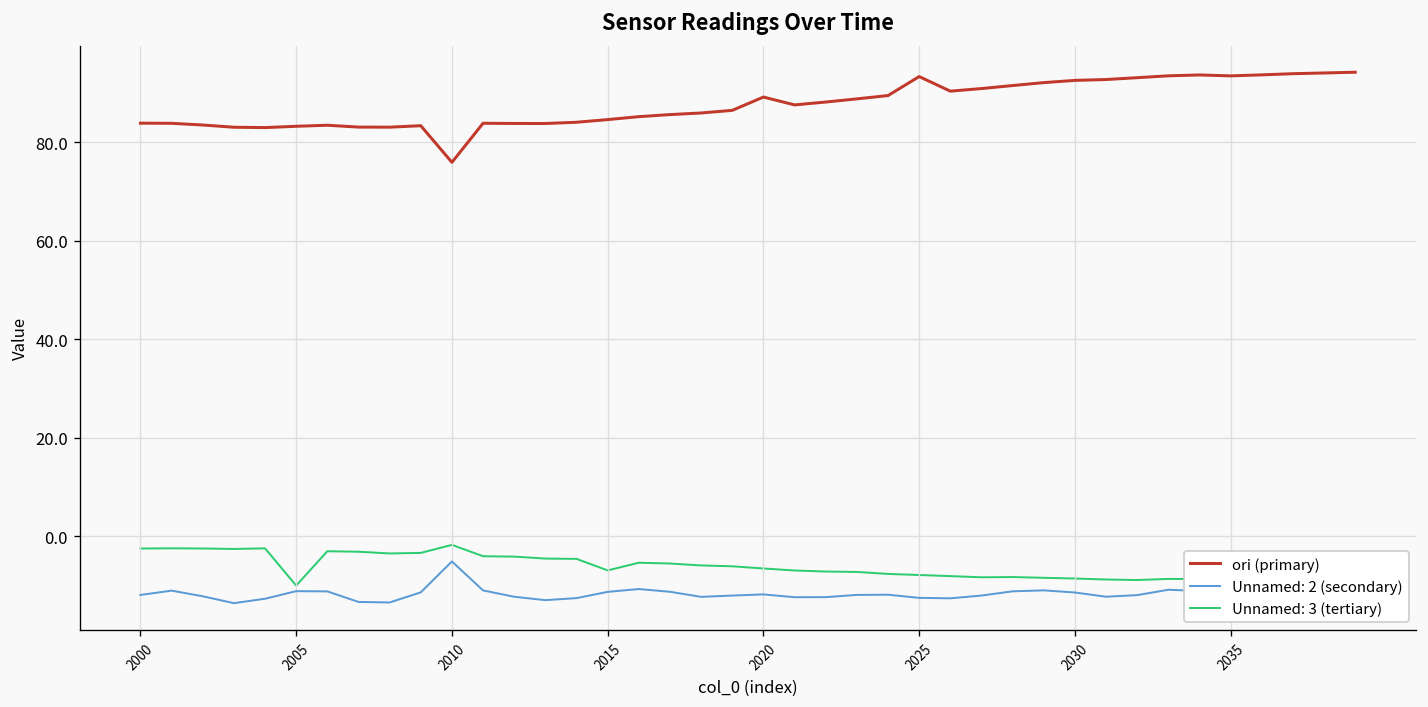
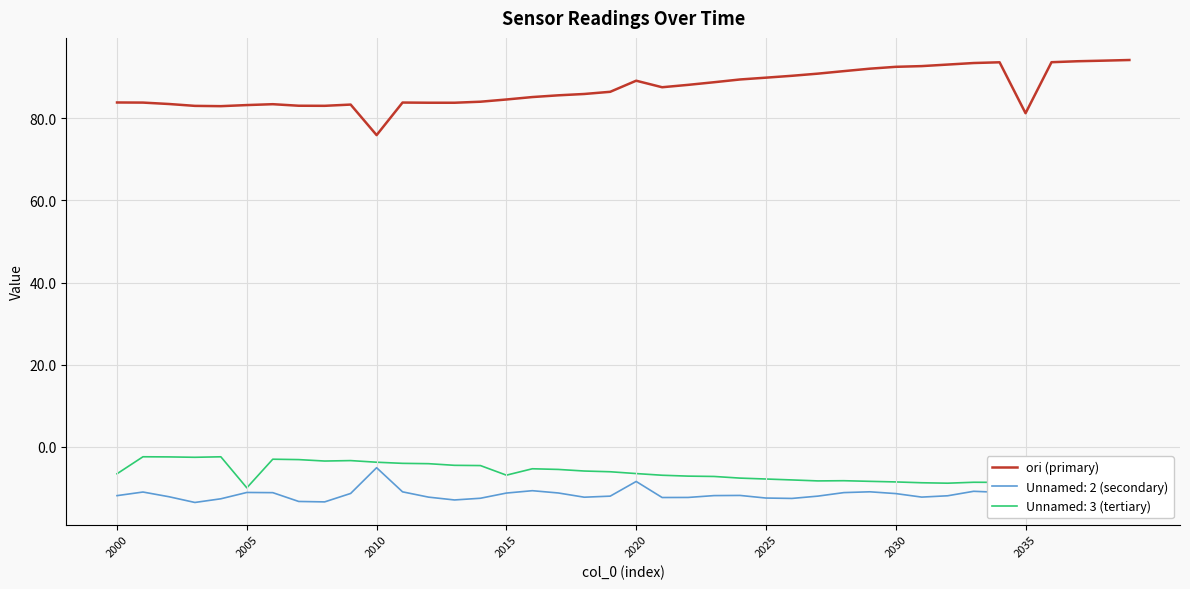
Unnamed: 3 (tertiary), 2000: -2 -> -7
Unnamed: 3 (tertiary), 2010: -2 -> -4
Unnamed: 2 (secondary), 2020: -12 -> -8
ori (primary), 2025: 93 -> 90
ori (primary), 2035: 93 -> 81
